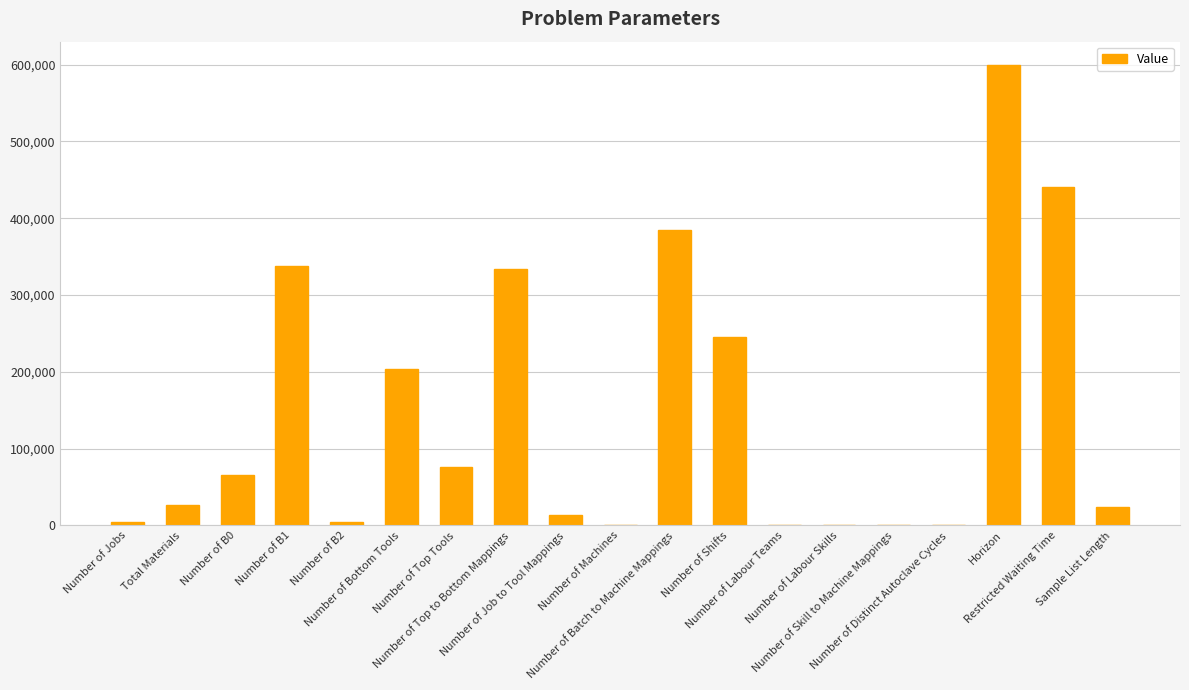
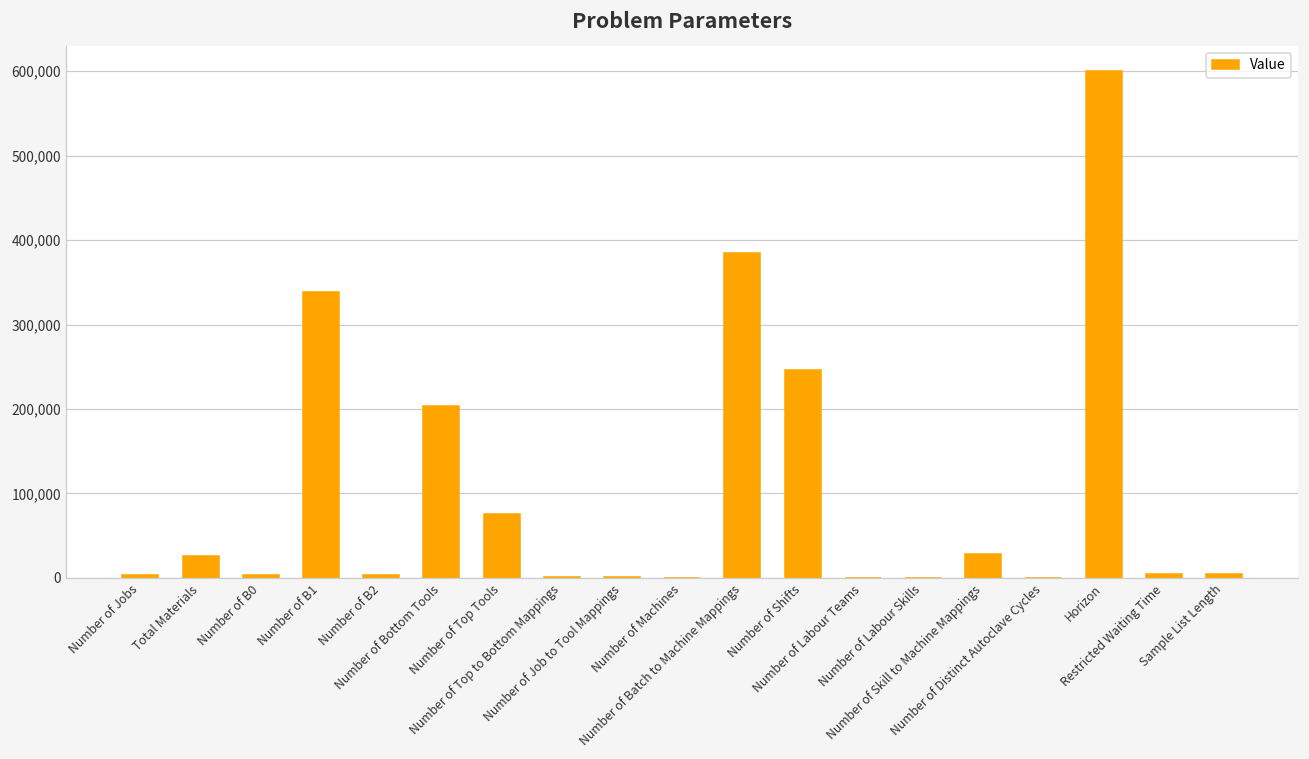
Number of B0: 70,000 -> 0
Number of Top to Bottom Mappings: 330,000 -> 0
Number of Job to Tool Mappings: 10,000 -> 0
Number of Skill to Machine Mappings: 0 -> 30,000
Restricted Waiting Time: 440,000 -> 10,000
Sample List Length: 20,000 -> 0
